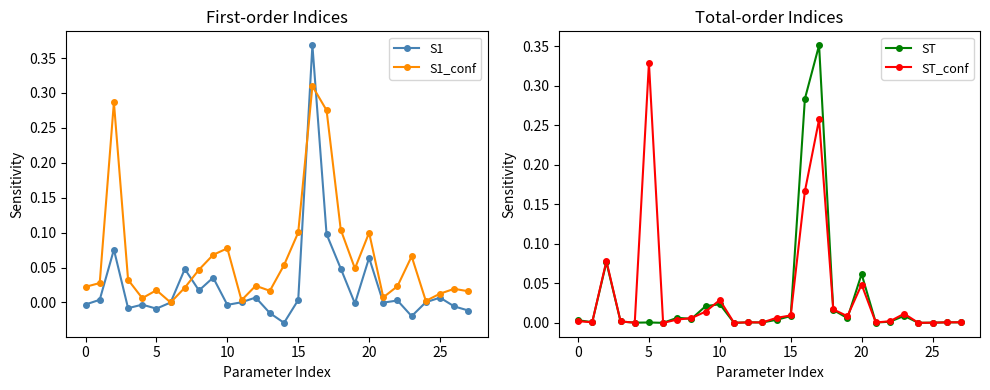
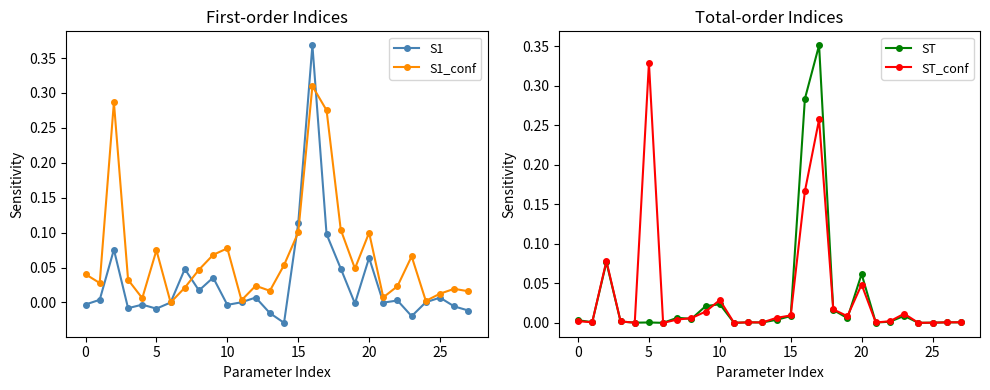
First-order Indices, S1_conf, 0: 0.02 -> 0.04
First-order Indices, S1_conf, 5: 0.02 -> 0.07
First-order Indices, S1, 15: 0.00 -> 0.11
